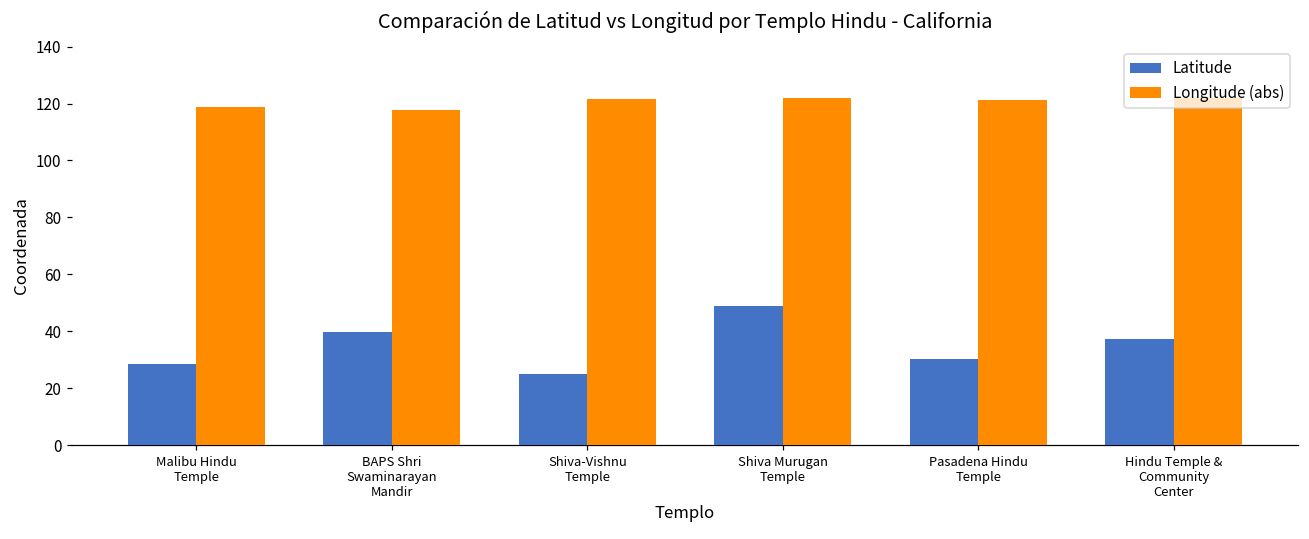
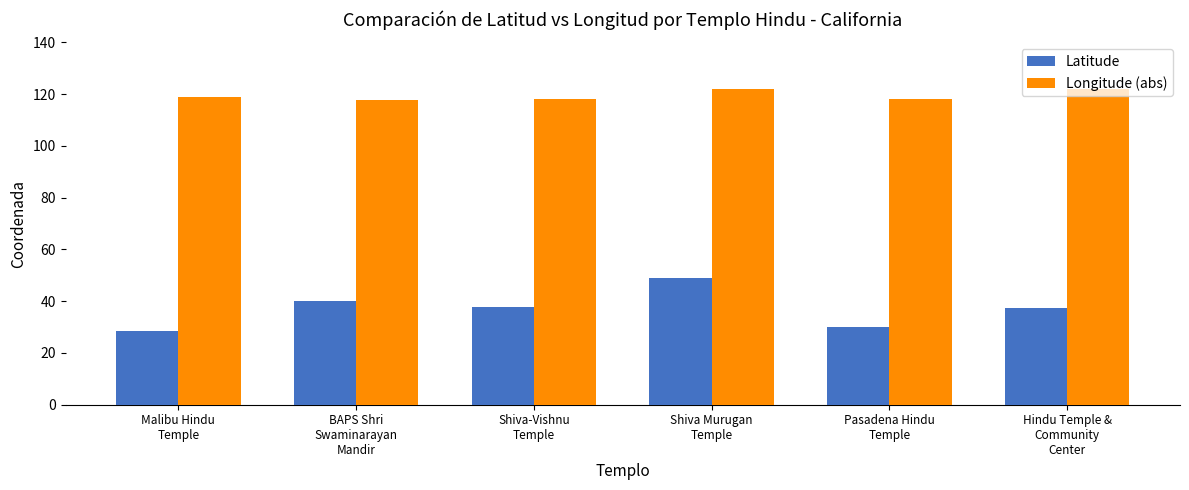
Latitude, Shiva-Vishnu Temple: 25 -> 38
Longitude (abs), Shiva-Vishnu Temple: 122 -> 118
Longitude (abs), Pasadena Hindu Temple: 121 -> 118
